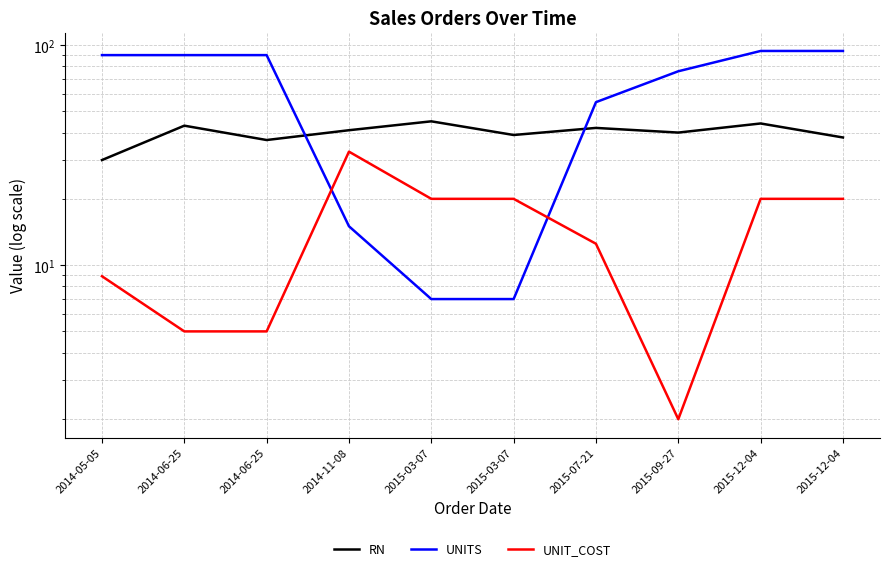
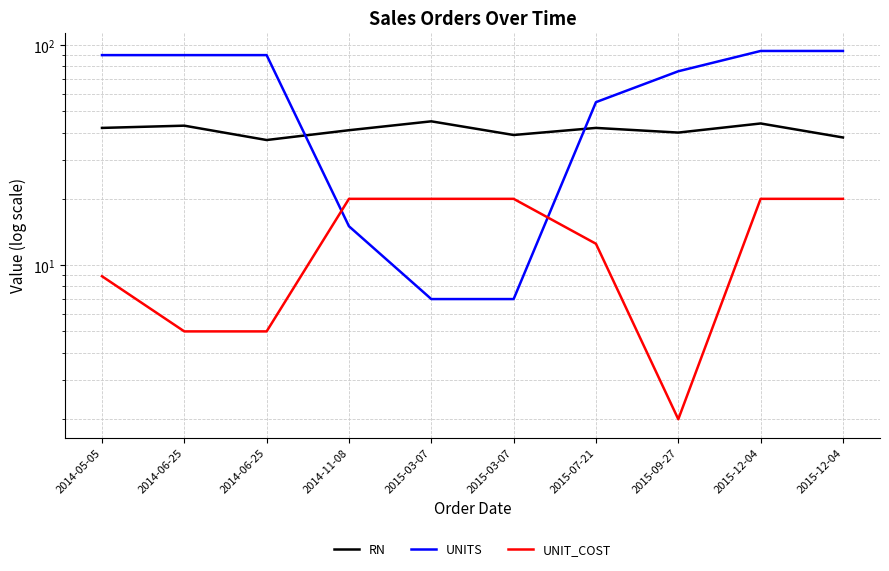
RN, 2014-05-05: 30 -> 42
UNIT_COST, 2014-11-08: 33 -> 20
